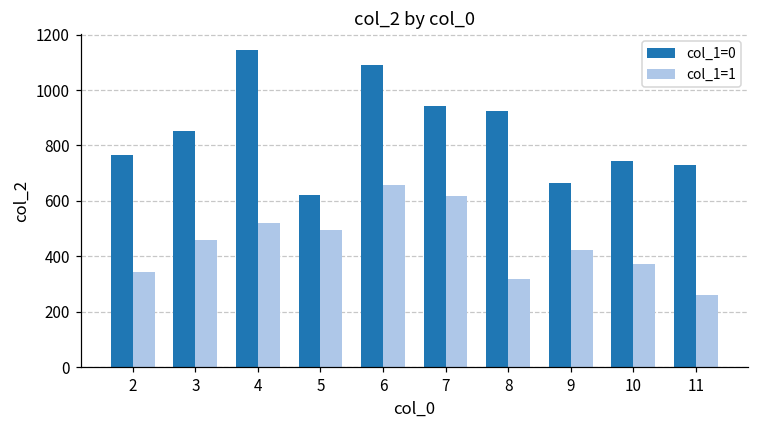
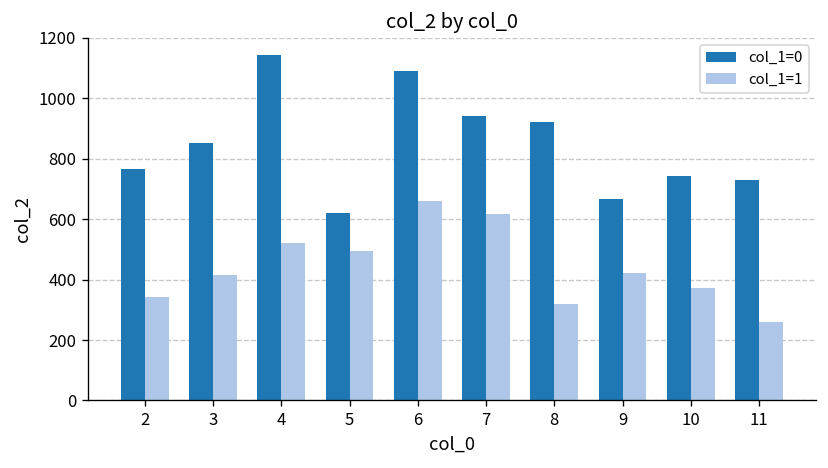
col_1=1, 3: 460 -> 410
